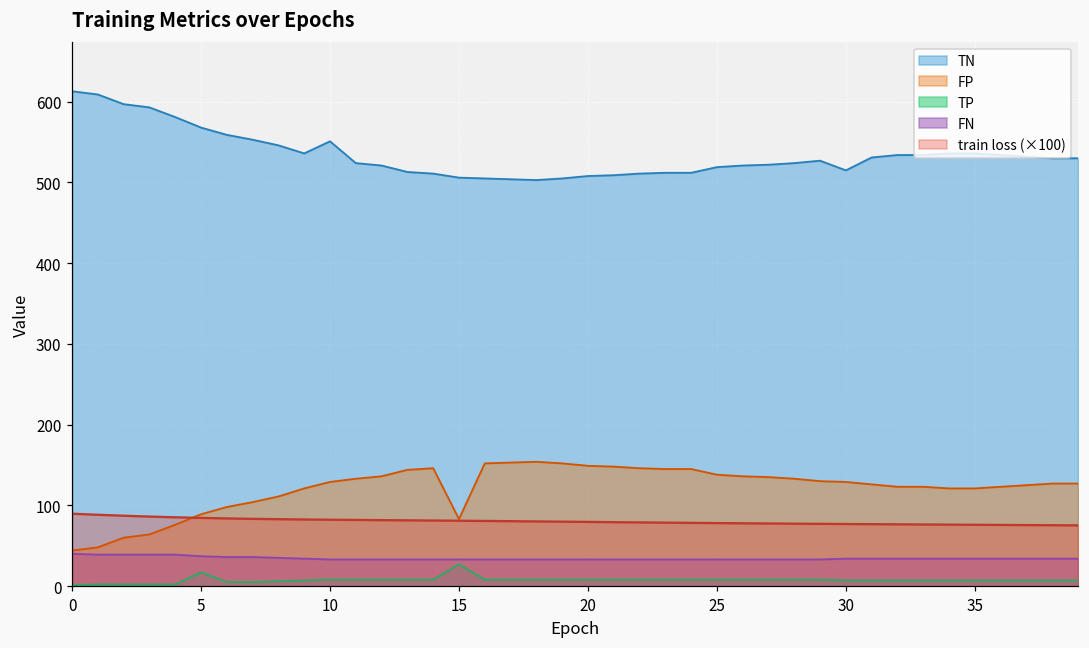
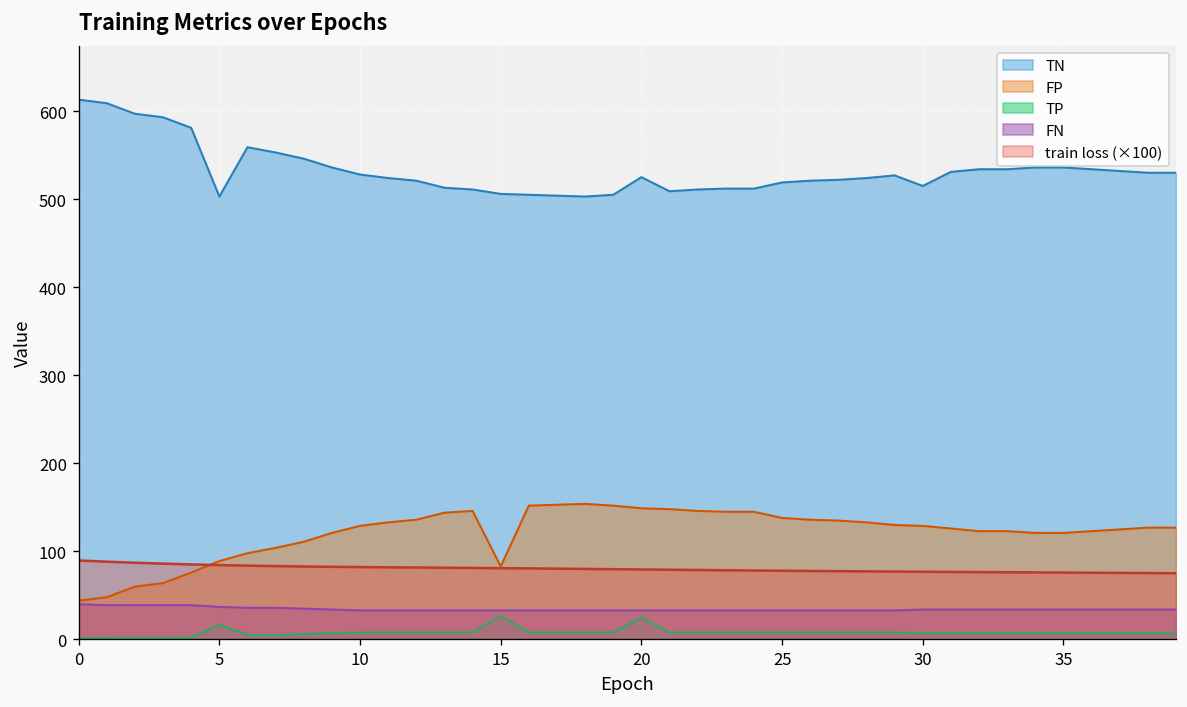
TN, 5: 570 -> 500
TN, 10: 550 -> 530
TN, 20: 510 -> 530
TP, 20: 10 -> 30
